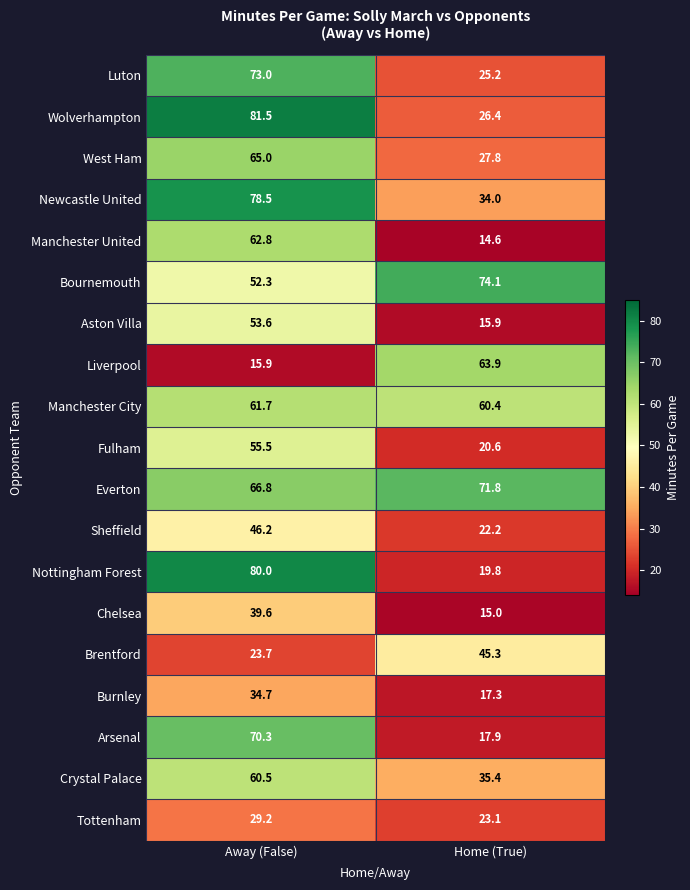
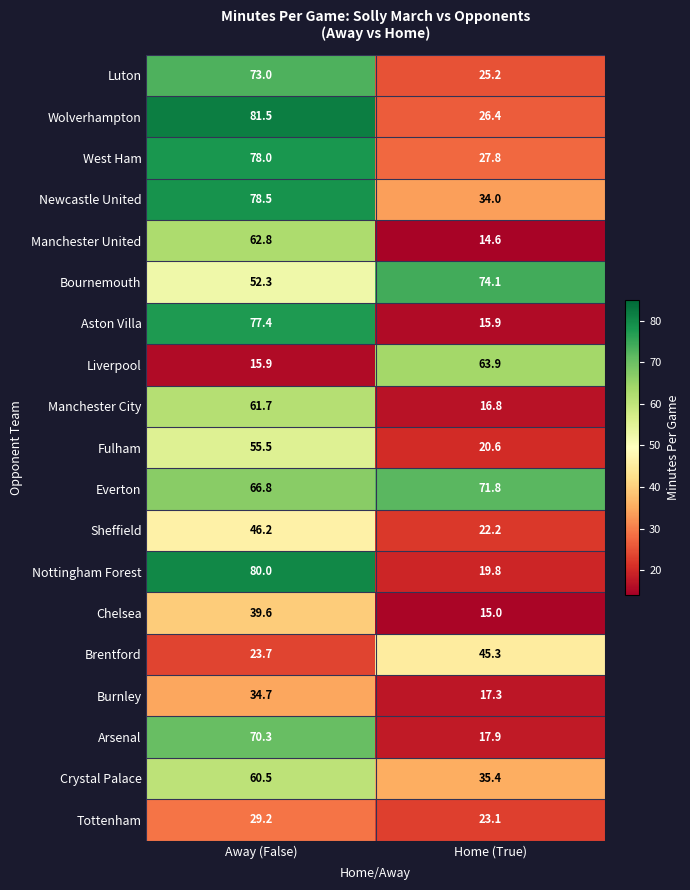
West Ham, Away (False): 65.0 -> 78.0
Aston Villa, Away (False): 53.6 -> 77.4
Manchester City, Home (True): 60.4 -> 16.8
